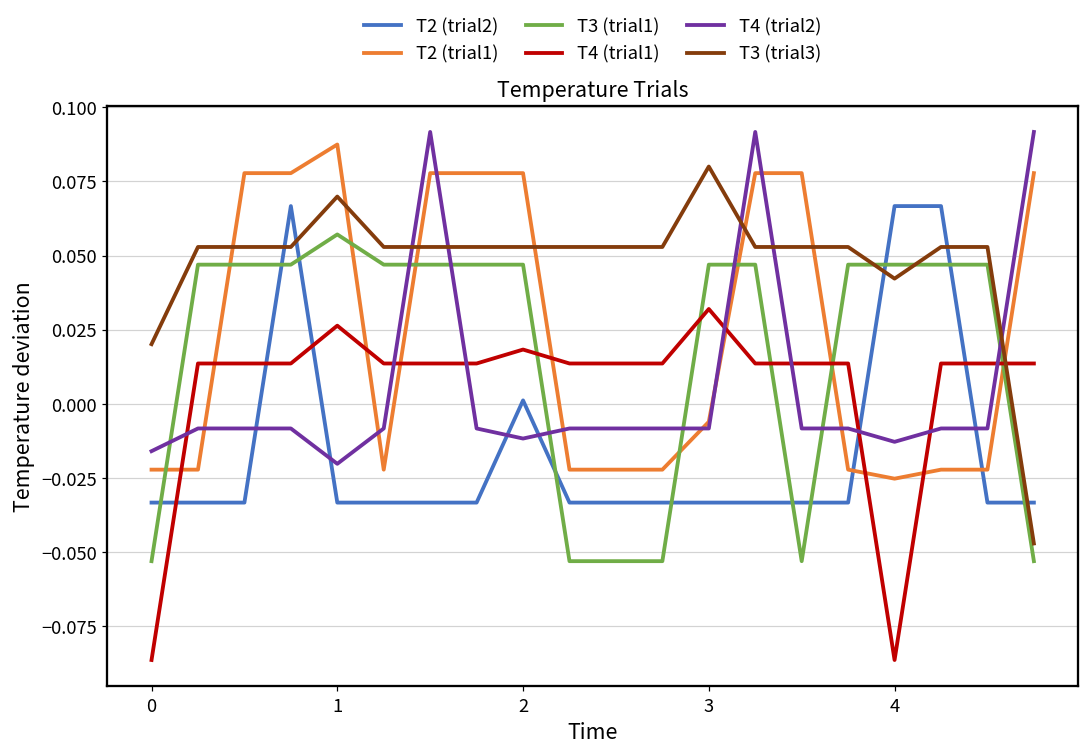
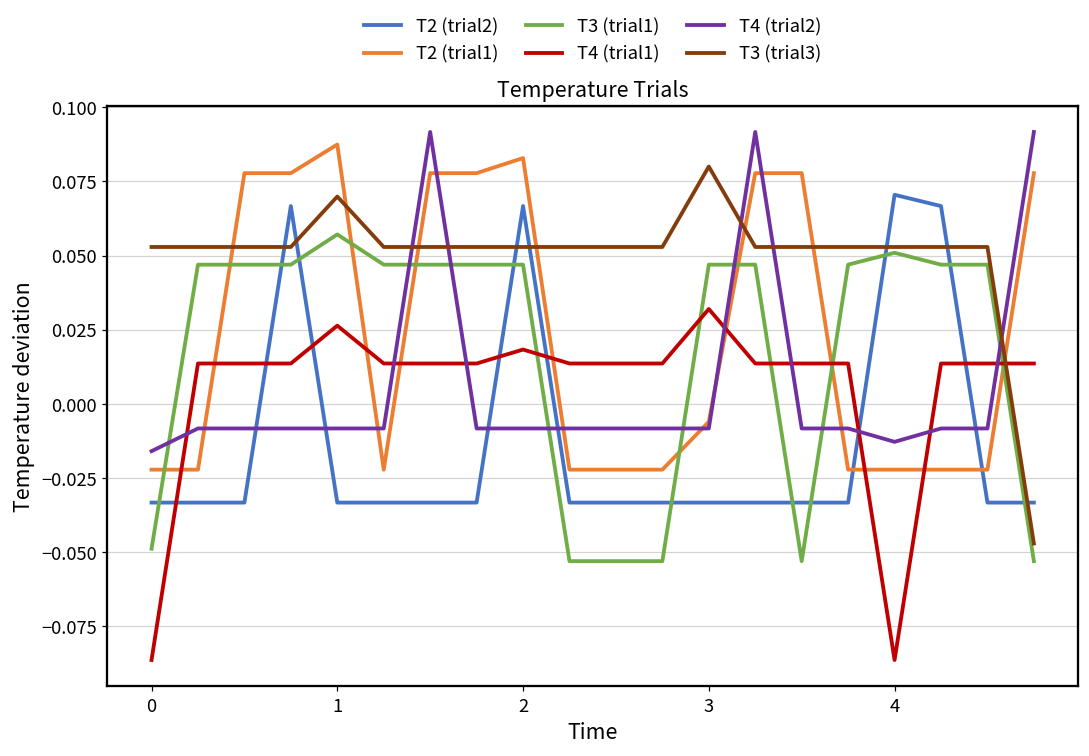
T3 (trial1), 0: -0.053 -> -0.049
T3 (trial3), 0: 0.020 -> 0.053
T4 (trial2), 1: -0.020 -> -0.008
T2 (trial2), 2: 0.001 -> 0.067
T2 (trial1), 2: 0.078 -> 0.083
T4 (trial2), 2: -0.012 -> -0.008
T2 (trial2), 4: 0.067 -> 0.070
T2 (trial1), 4: -0.025 -> -0.022
T3 (trial1), 4: 0.047 -> 0.051
T3 (trial3), 4: 0.042 -> 0.053
